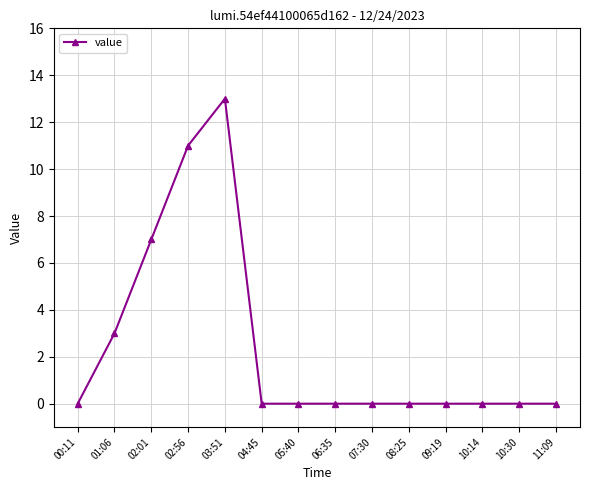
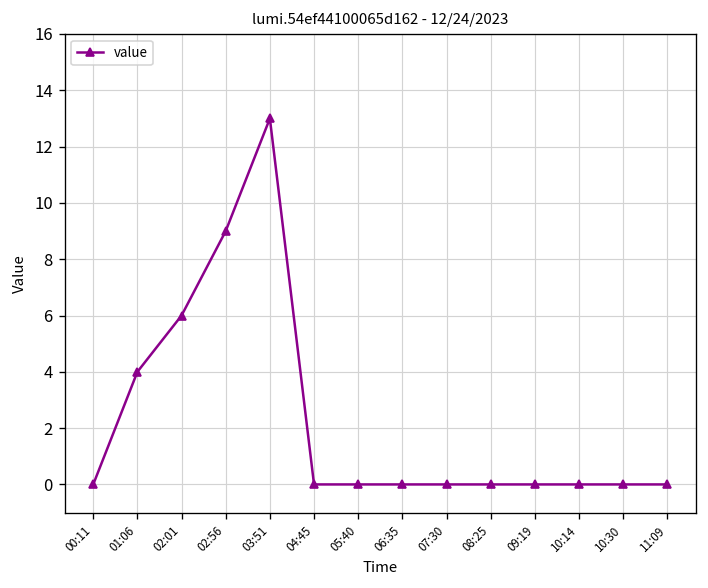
01:06: 3 -> 4
02:01: 7 -> 6
02:56: 11 -> 9
